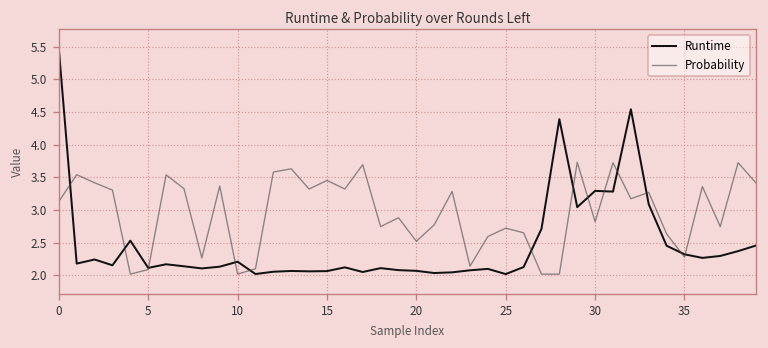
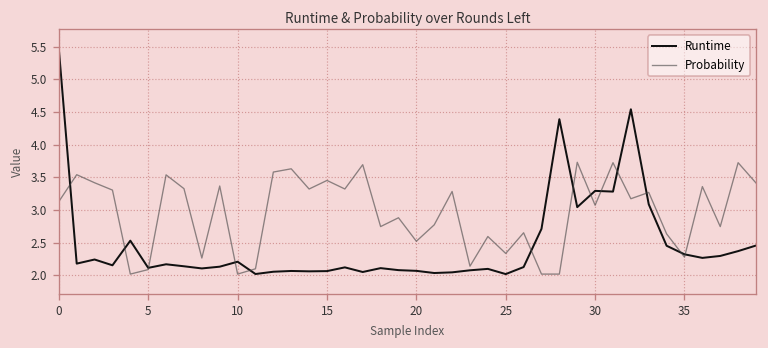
Probability, 25: 2.7 -> 2.3
Probability, 30: 2.8 -> 3.1
